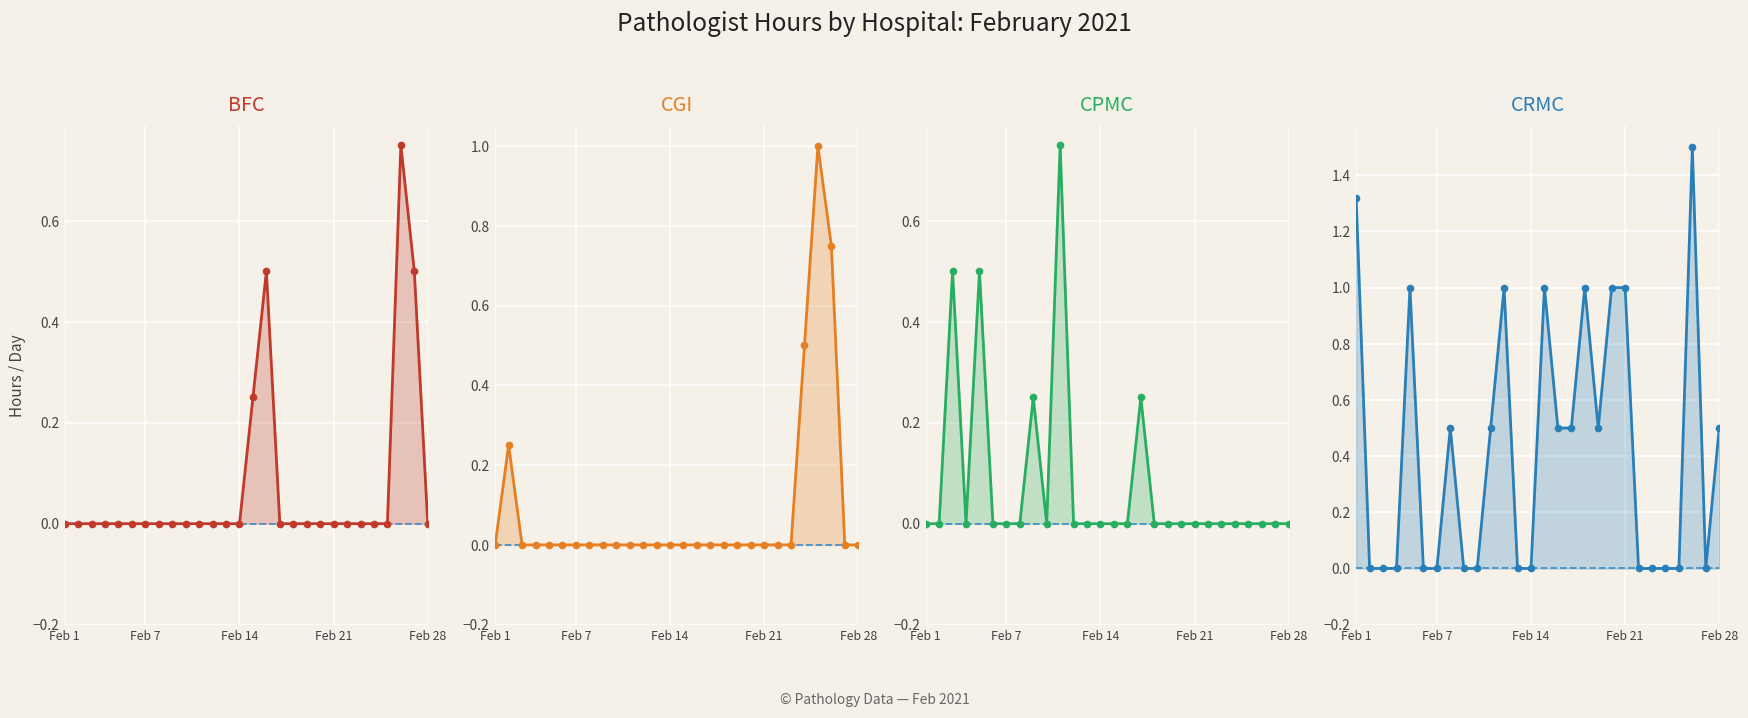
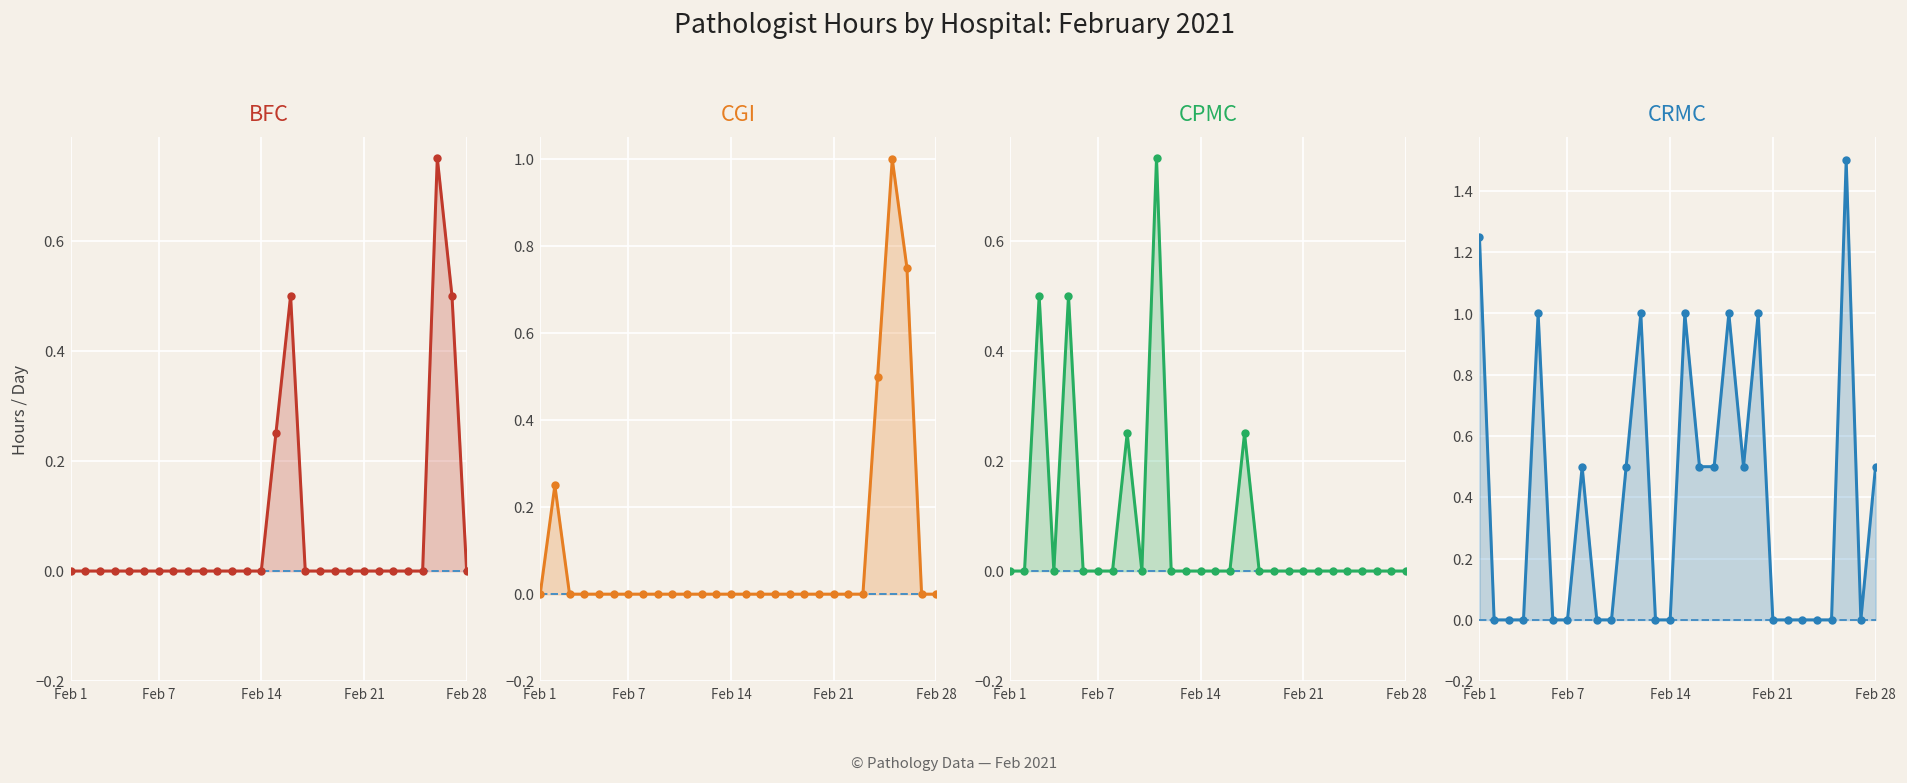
CRMC, Feb 1: 1.32 -> 1.25
CRMC, Feb 21: 1 -> 0
